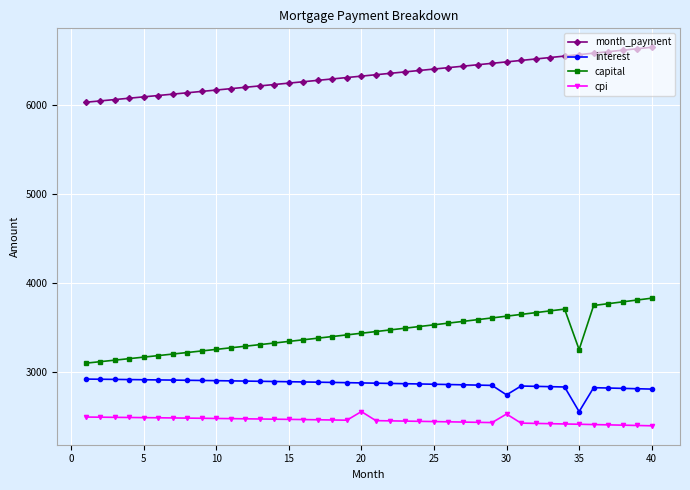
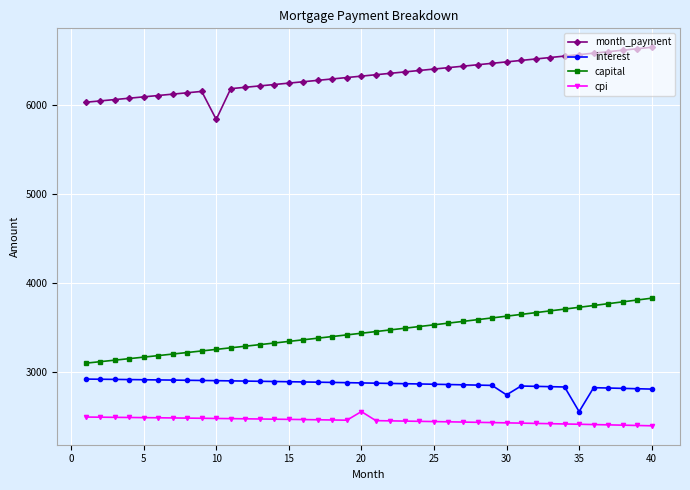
month_payment, 10: 6200 -> 5800
cpi, 30: 2500 -> 2400
capital, 35: 3300 -> 3700
